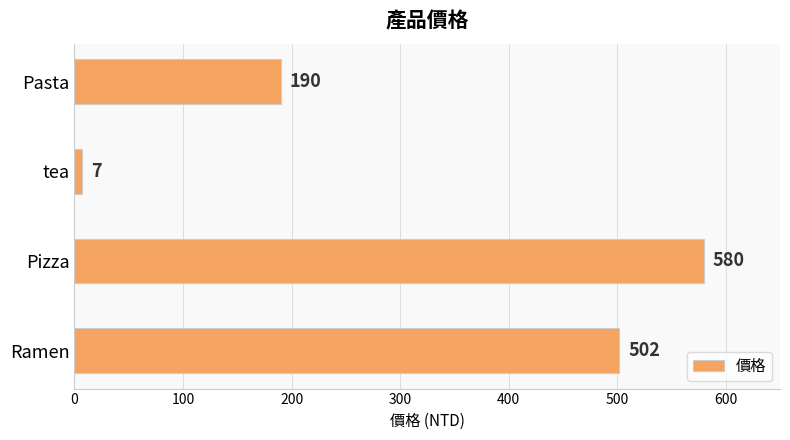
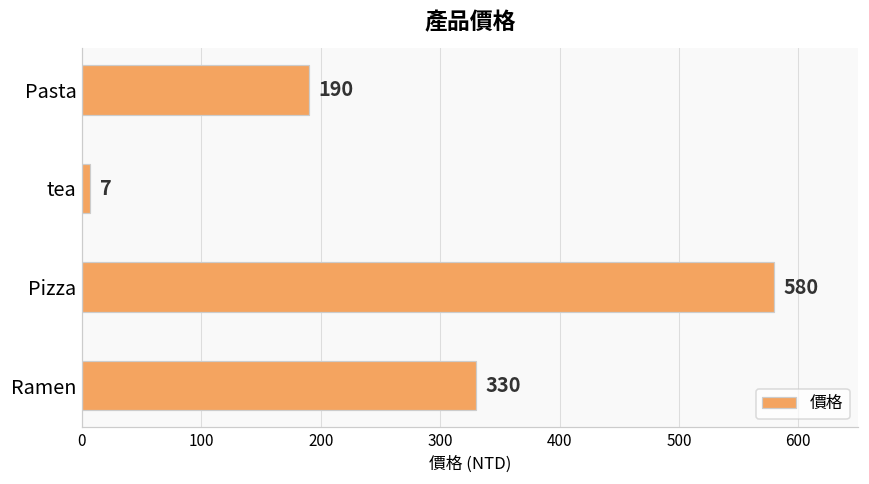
Ramen: 502 -> 330
